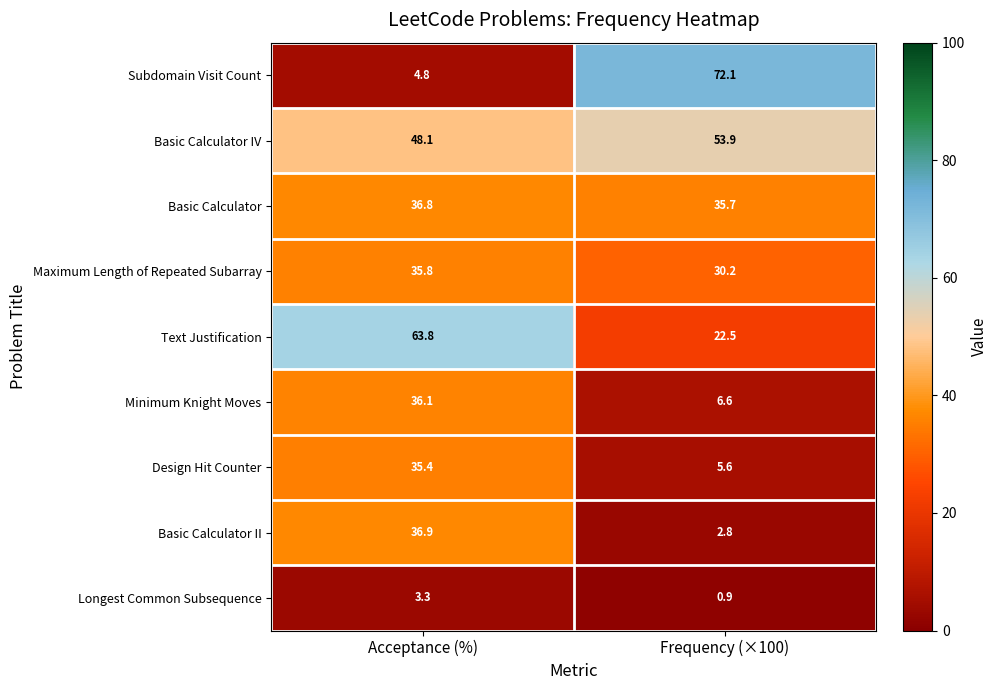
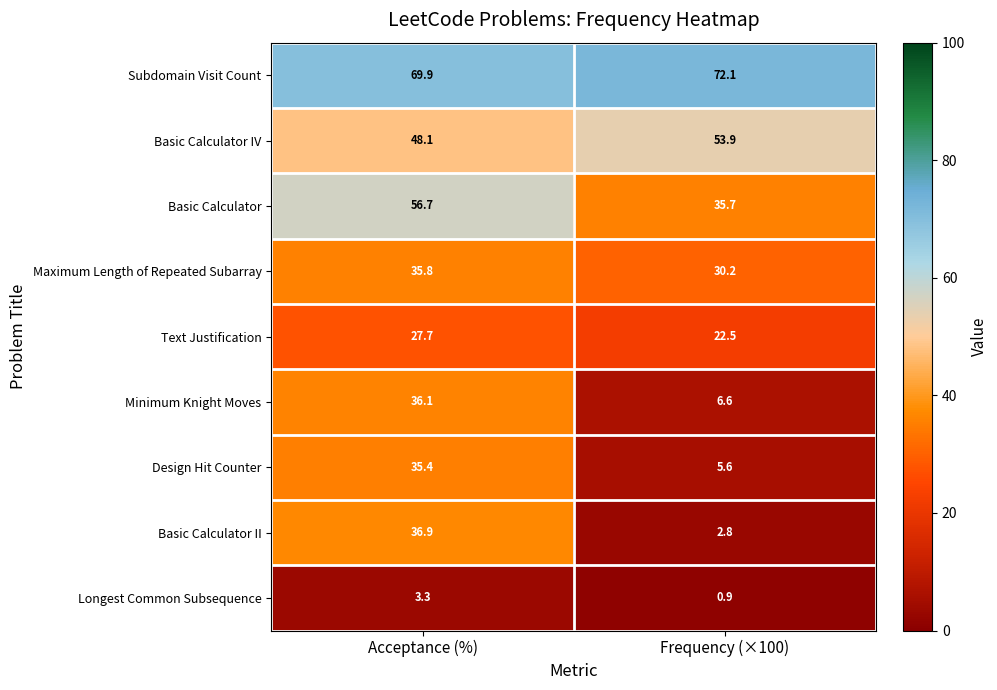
Subdomain Visit Count, Acceptance (%): 4.8 -> 69.9
Basic Calculator, Acceptance (%): 36.8 -> 56.7
Text Justification, Acceptance (%): 63.8 -> 27.7
